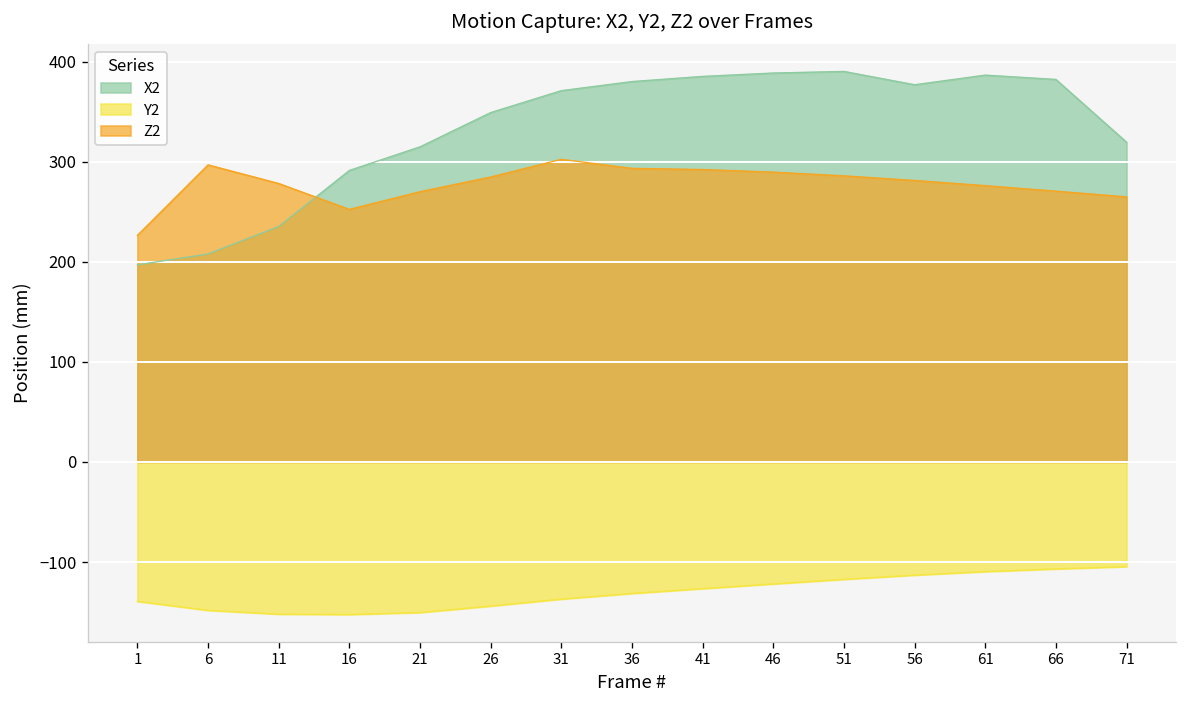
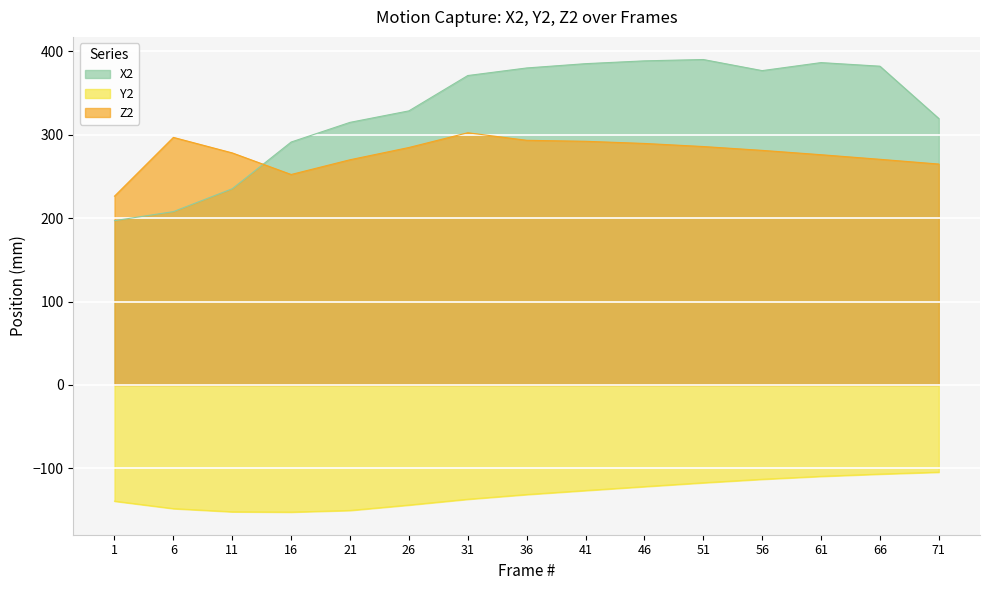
X2, 26: 350 -> 330
